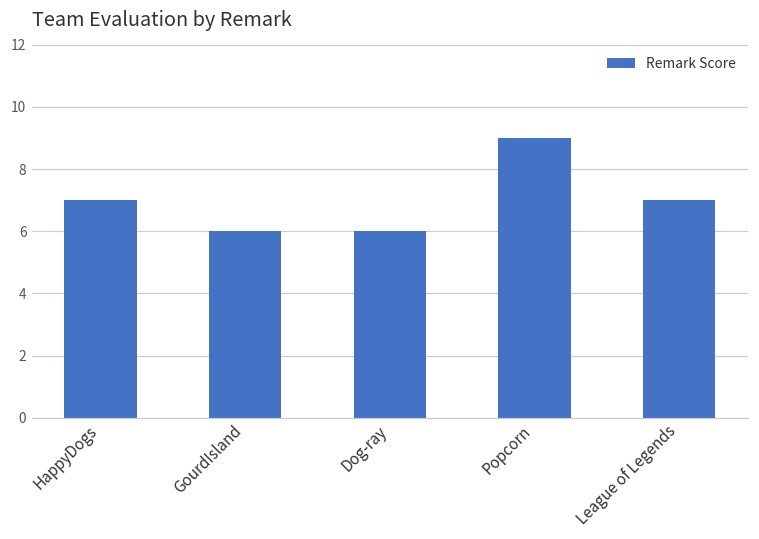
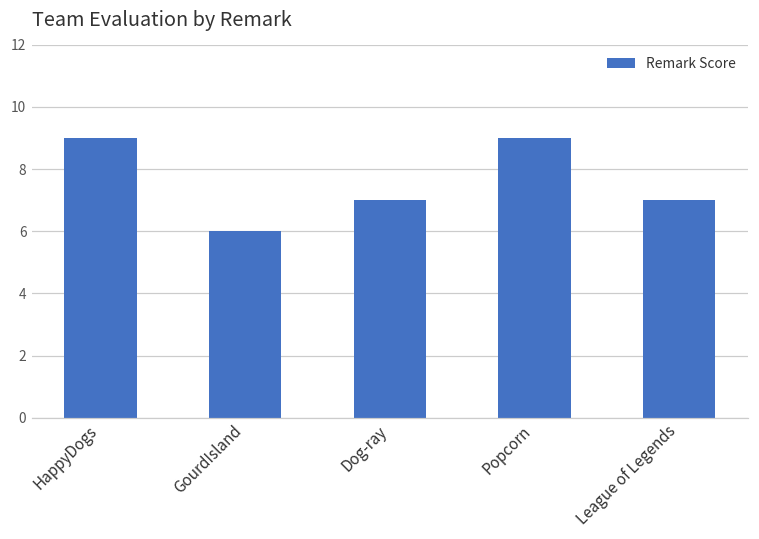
HappyDogs: 7 -> 9
Dog-ray: 6 -> 7
